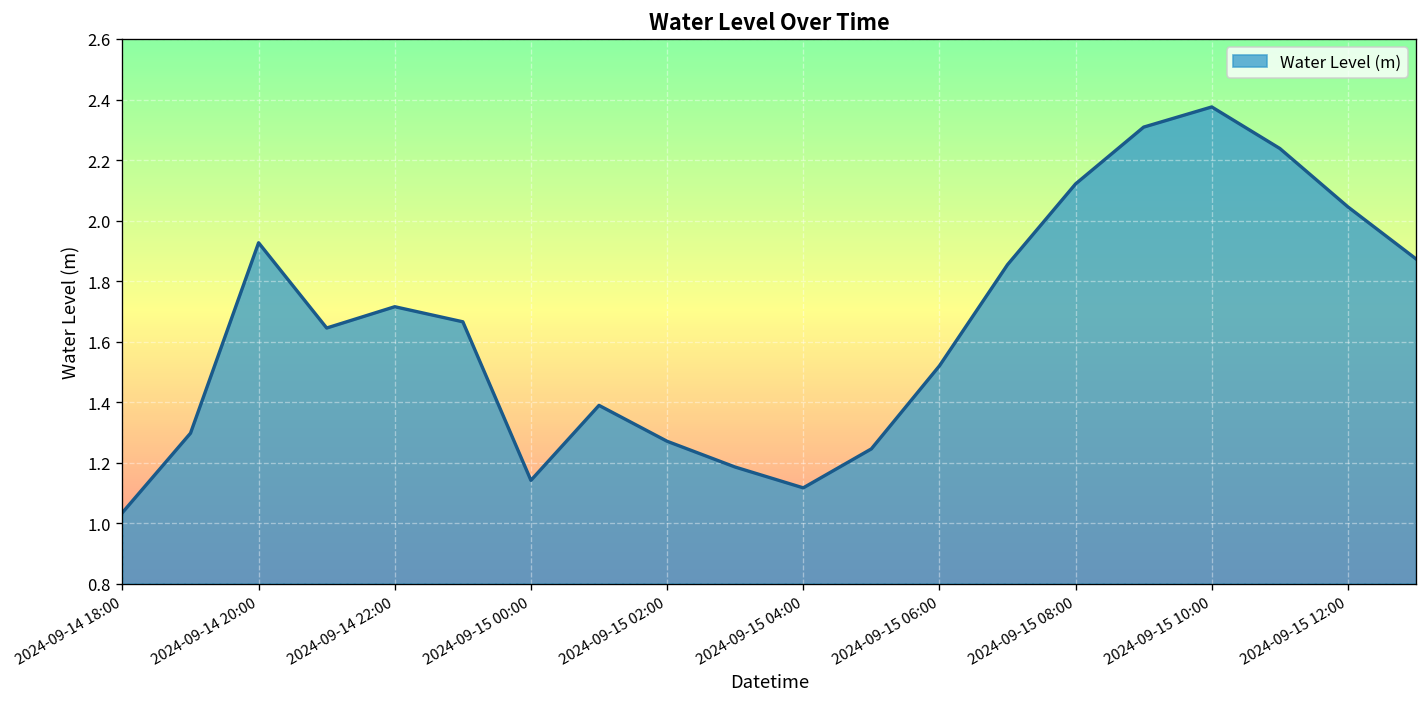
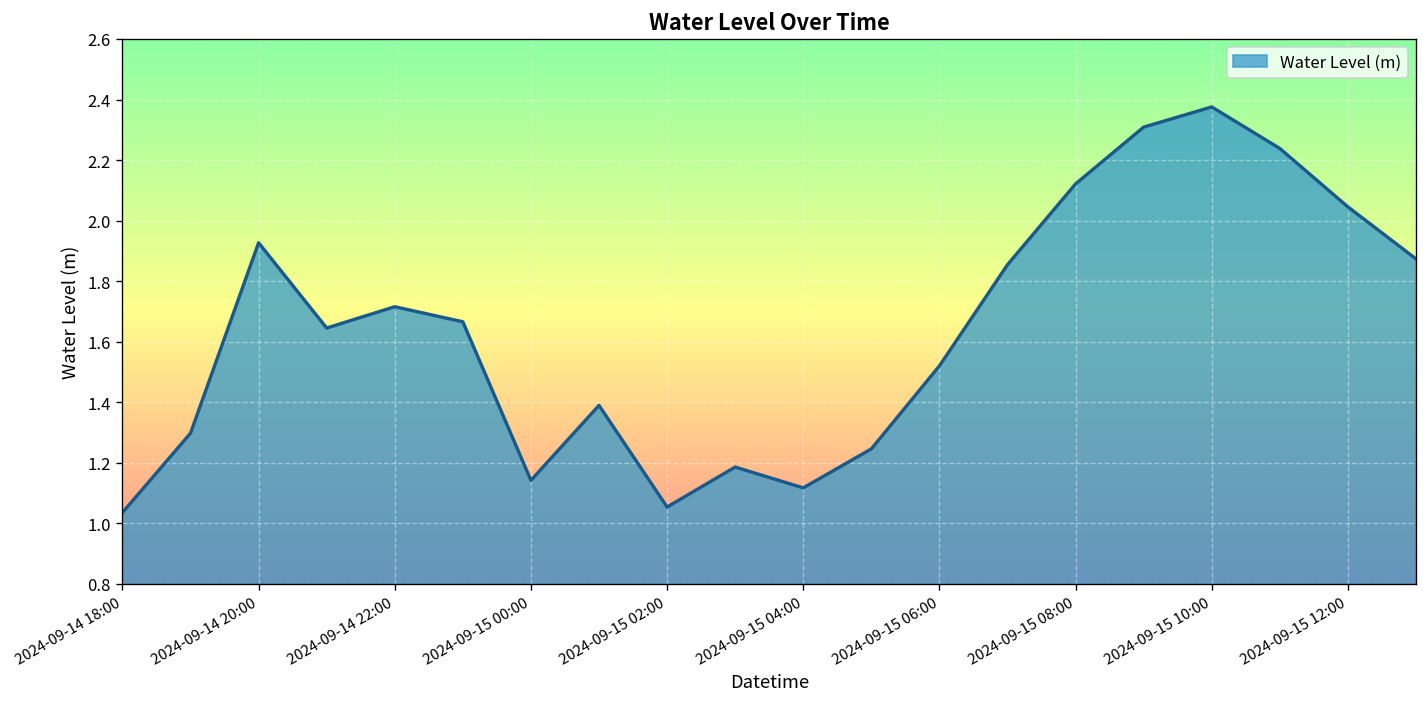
2024-09-15 02:00: 1.27 -> 1.05
